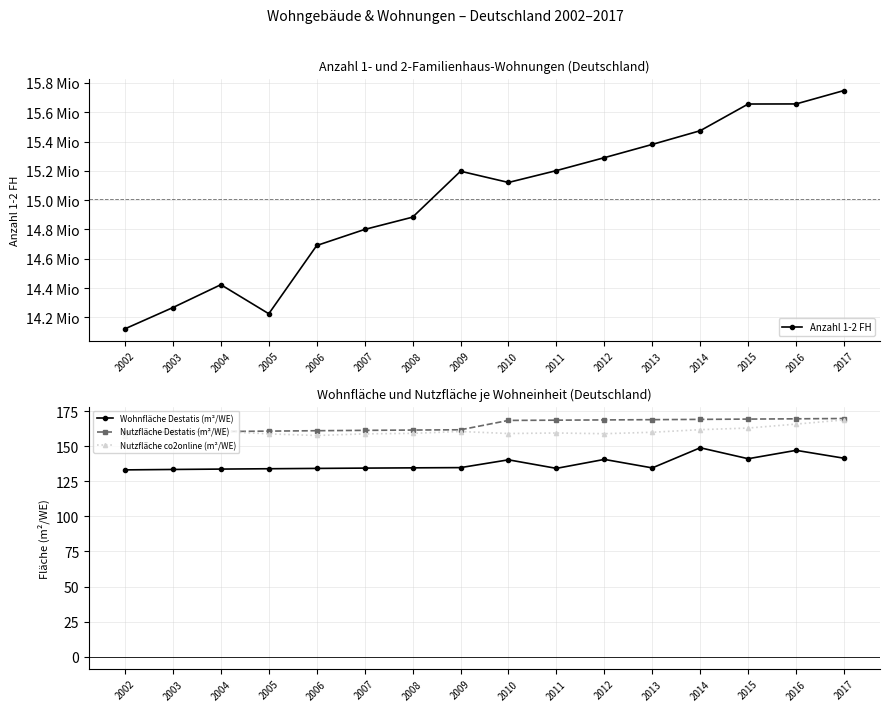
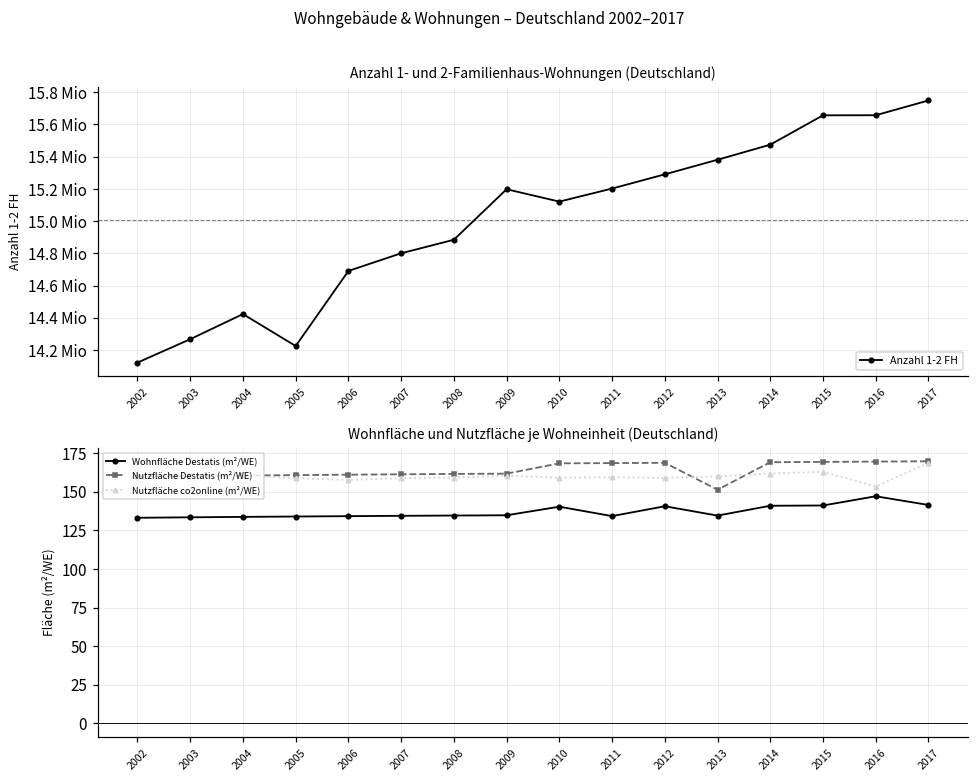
Wohnfläche und Nutzfläche je Wohneinheit (Deutschland), Nutzfläche Destatis (m²/WE), 2013: 169 -> 151
Wohnfläche und Nutzfläche je Wohneinheit (Deutschland), Wohnfläche Destatis (m²/WE), 2014: 149 -> 141
Wohnfläche und Nutzfläche je Wohneinheit (Deutschland), Nutzfläche co2online (m²/WE), 2016: 166 -> 153
